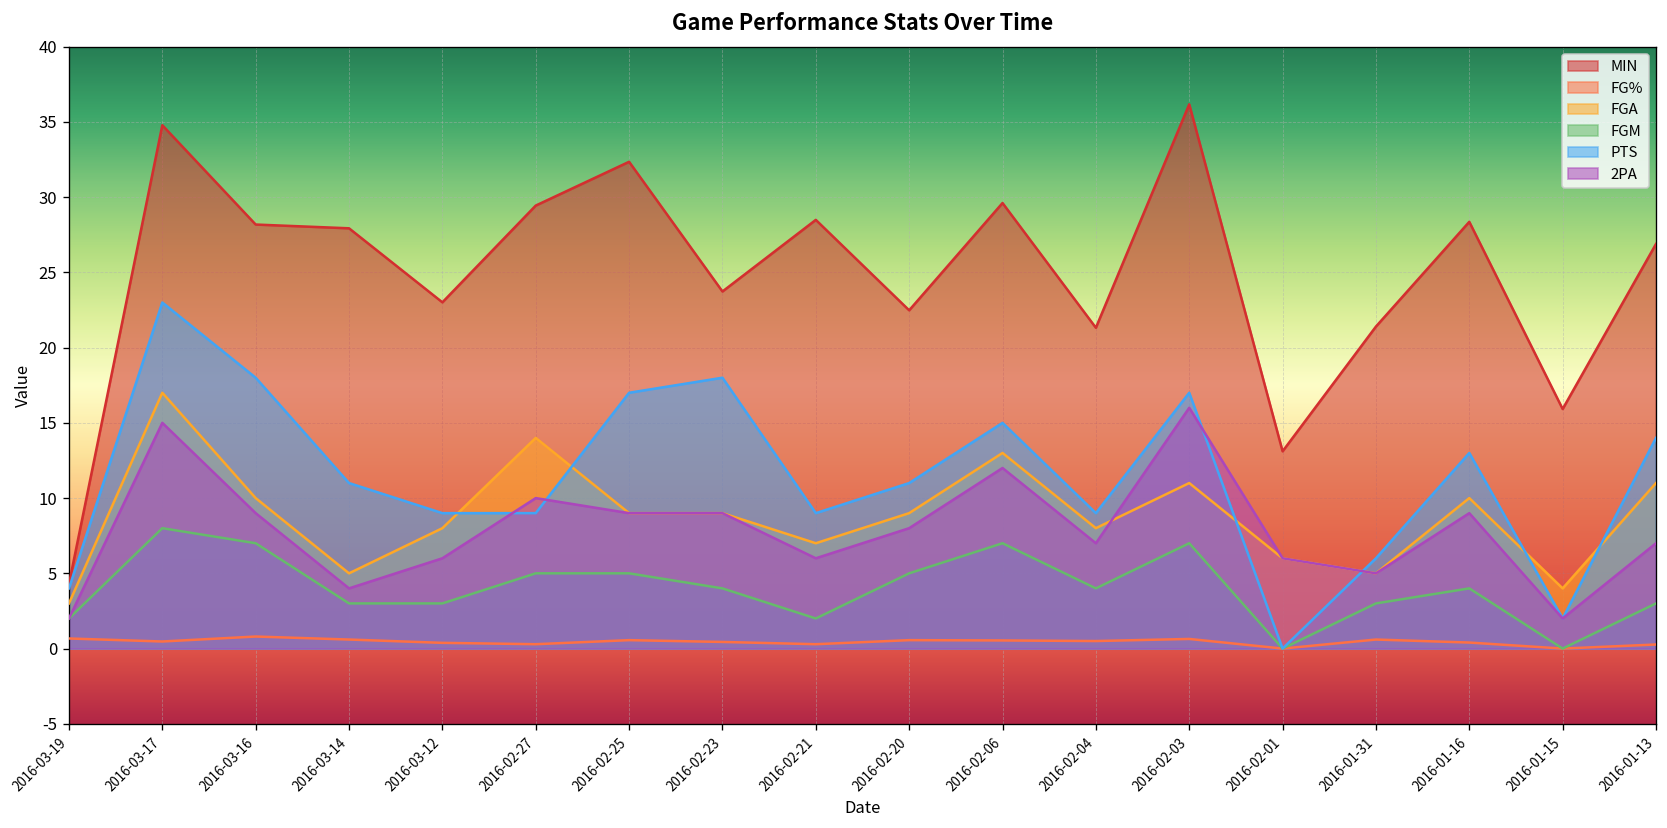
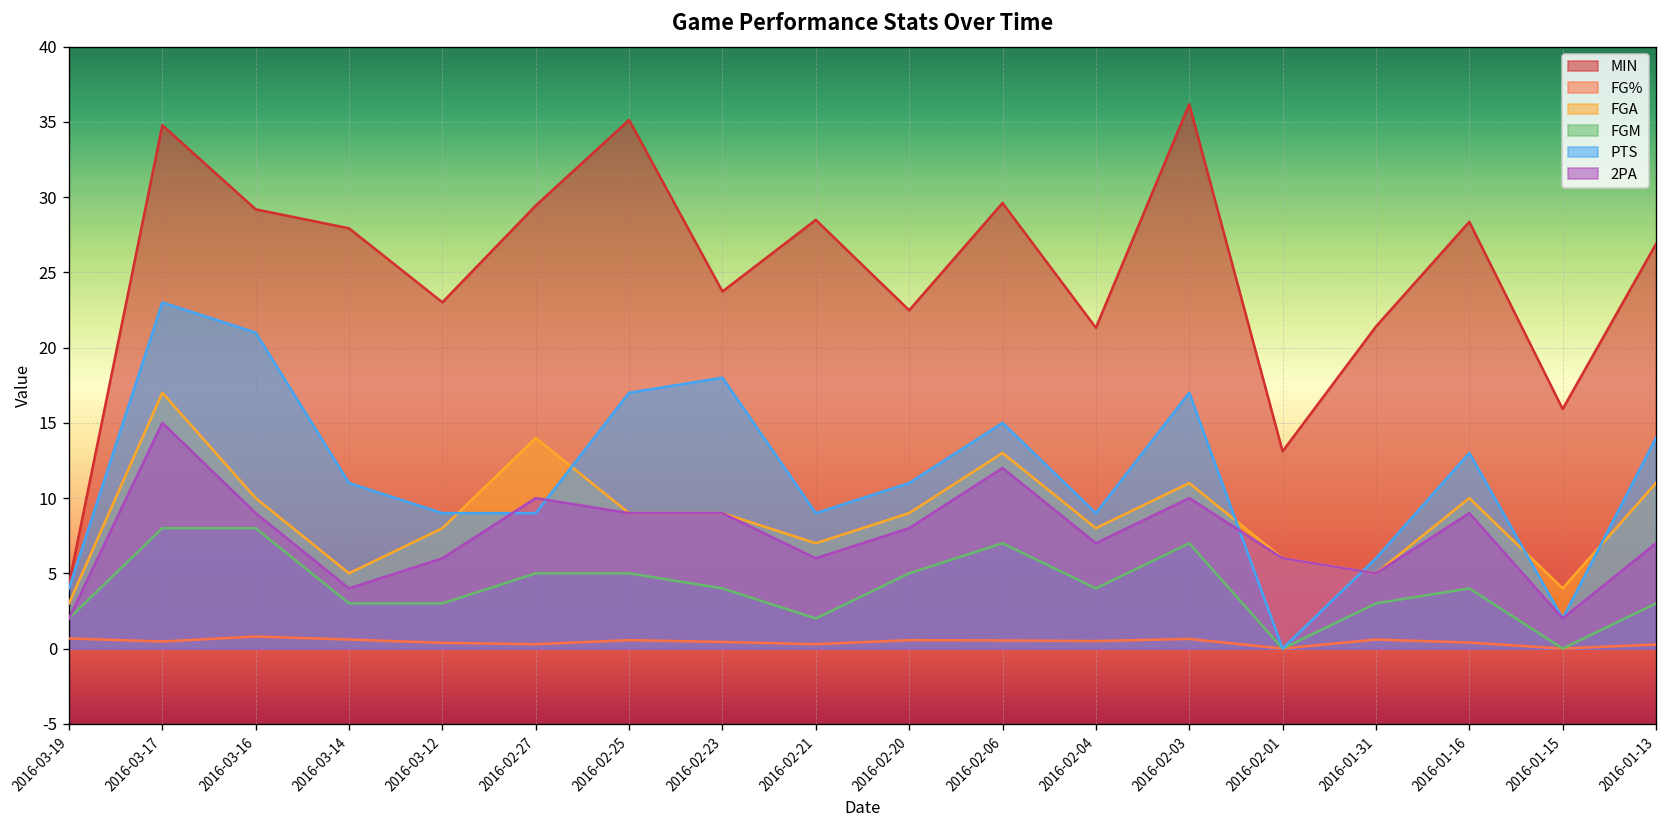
MIN, 2016-03-16: 28.2 -> 29.2
FGM, 2016-03-16: 7 -> 8
PTS, 2016-03-16: 18 -> 21
MIN, 2016-02-25: 32.4 -> 35.1
2PA, 2016-02-03: 16 -> 10
